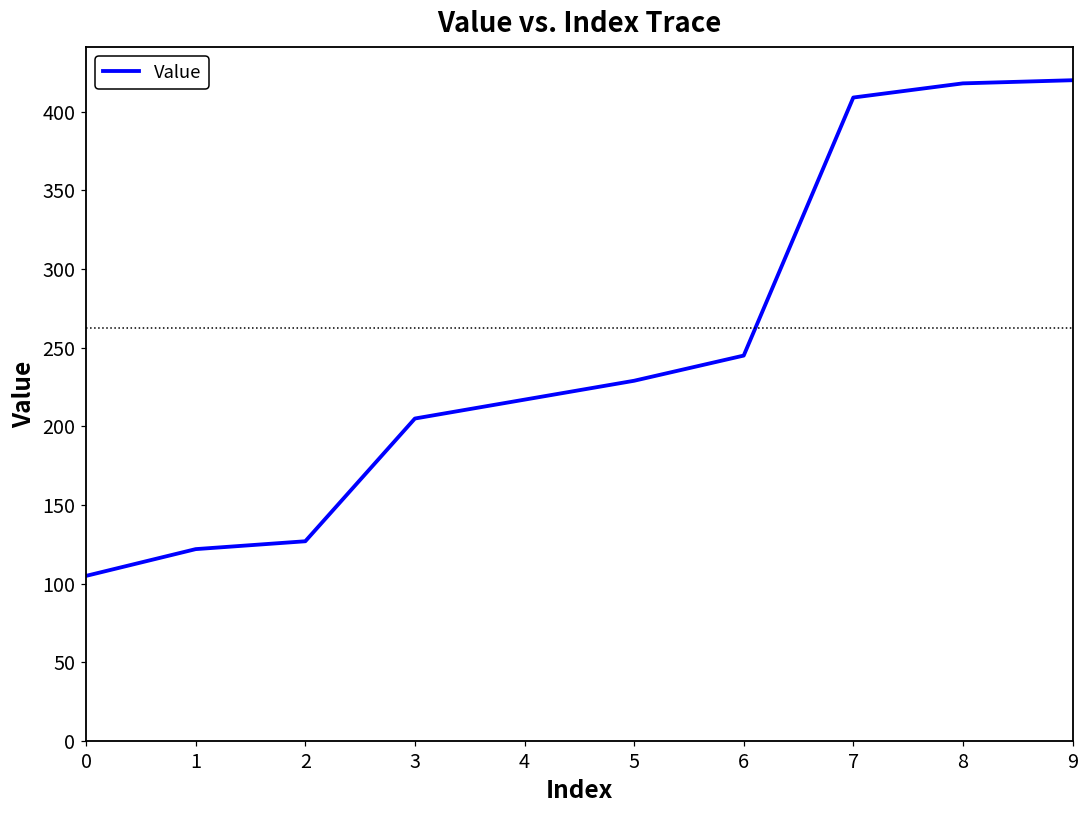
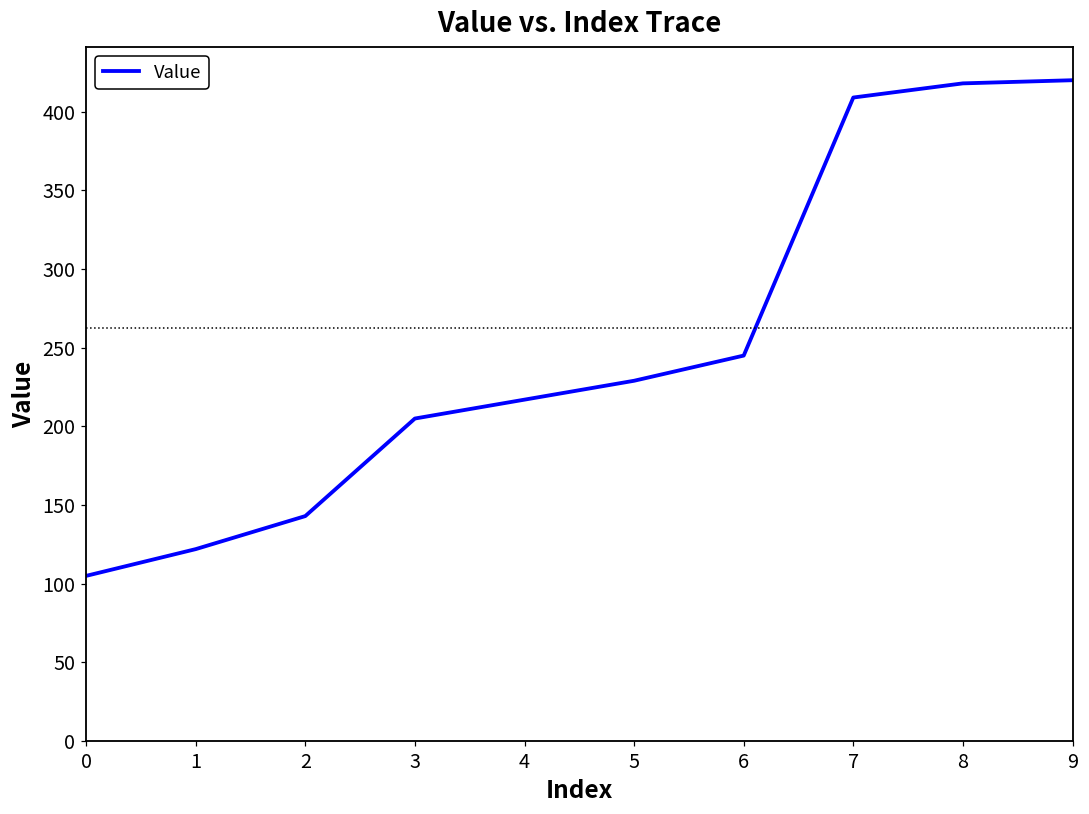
2: 127 -> 143
